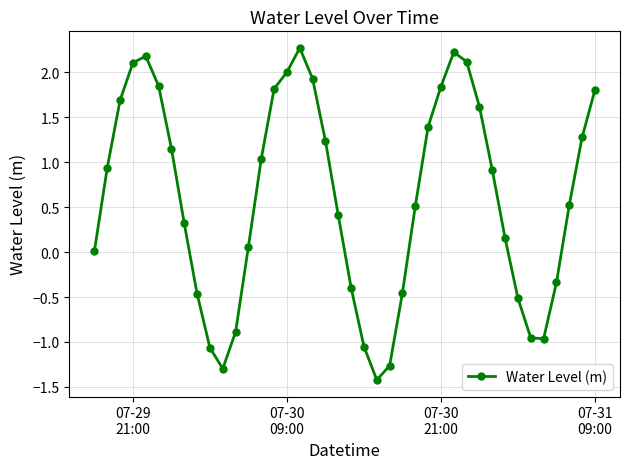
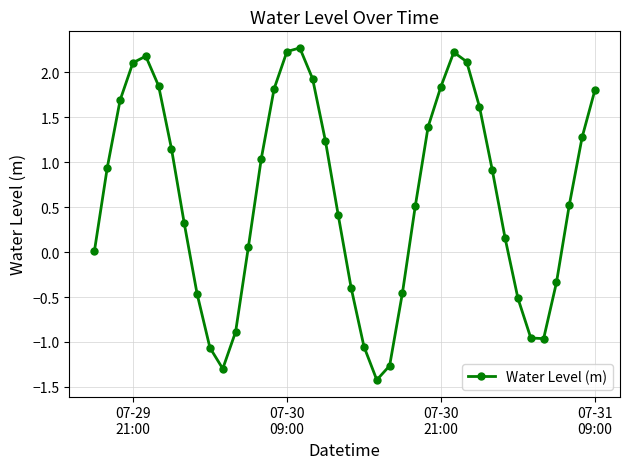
07-30 09:00: 2.0 -> 2.2
